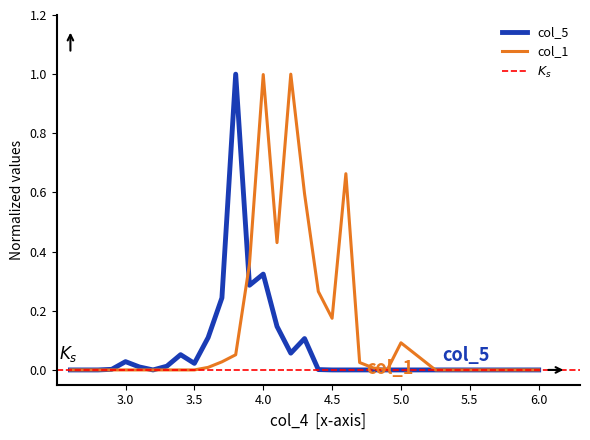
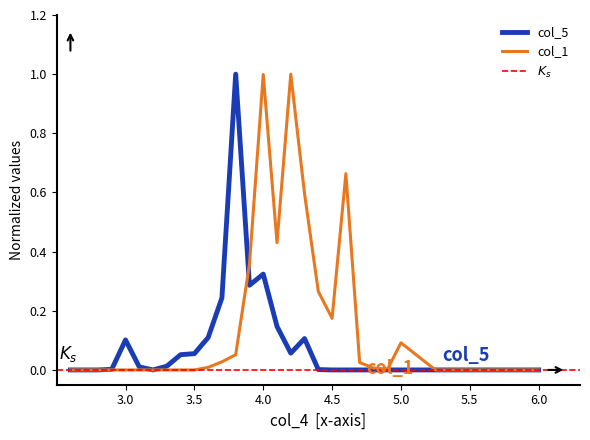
col_5, 3.0: 0.03 -> 0.10
col_5, 3.5: 0.02 -> 0.06
